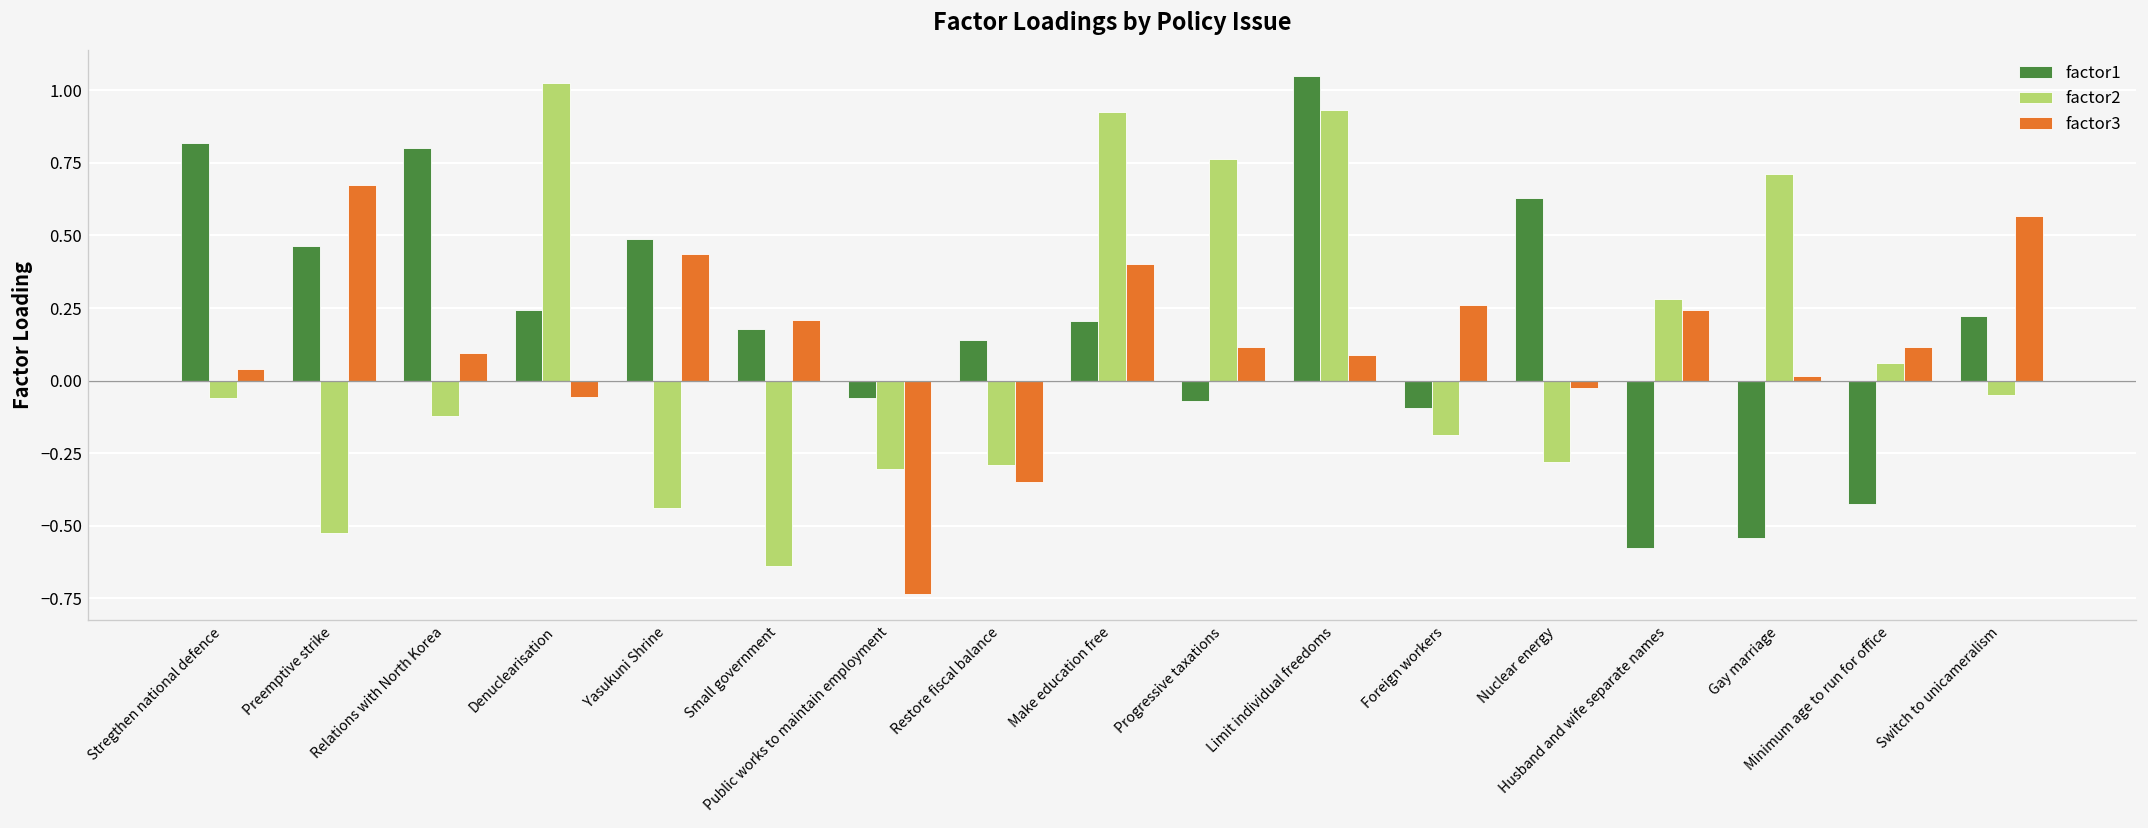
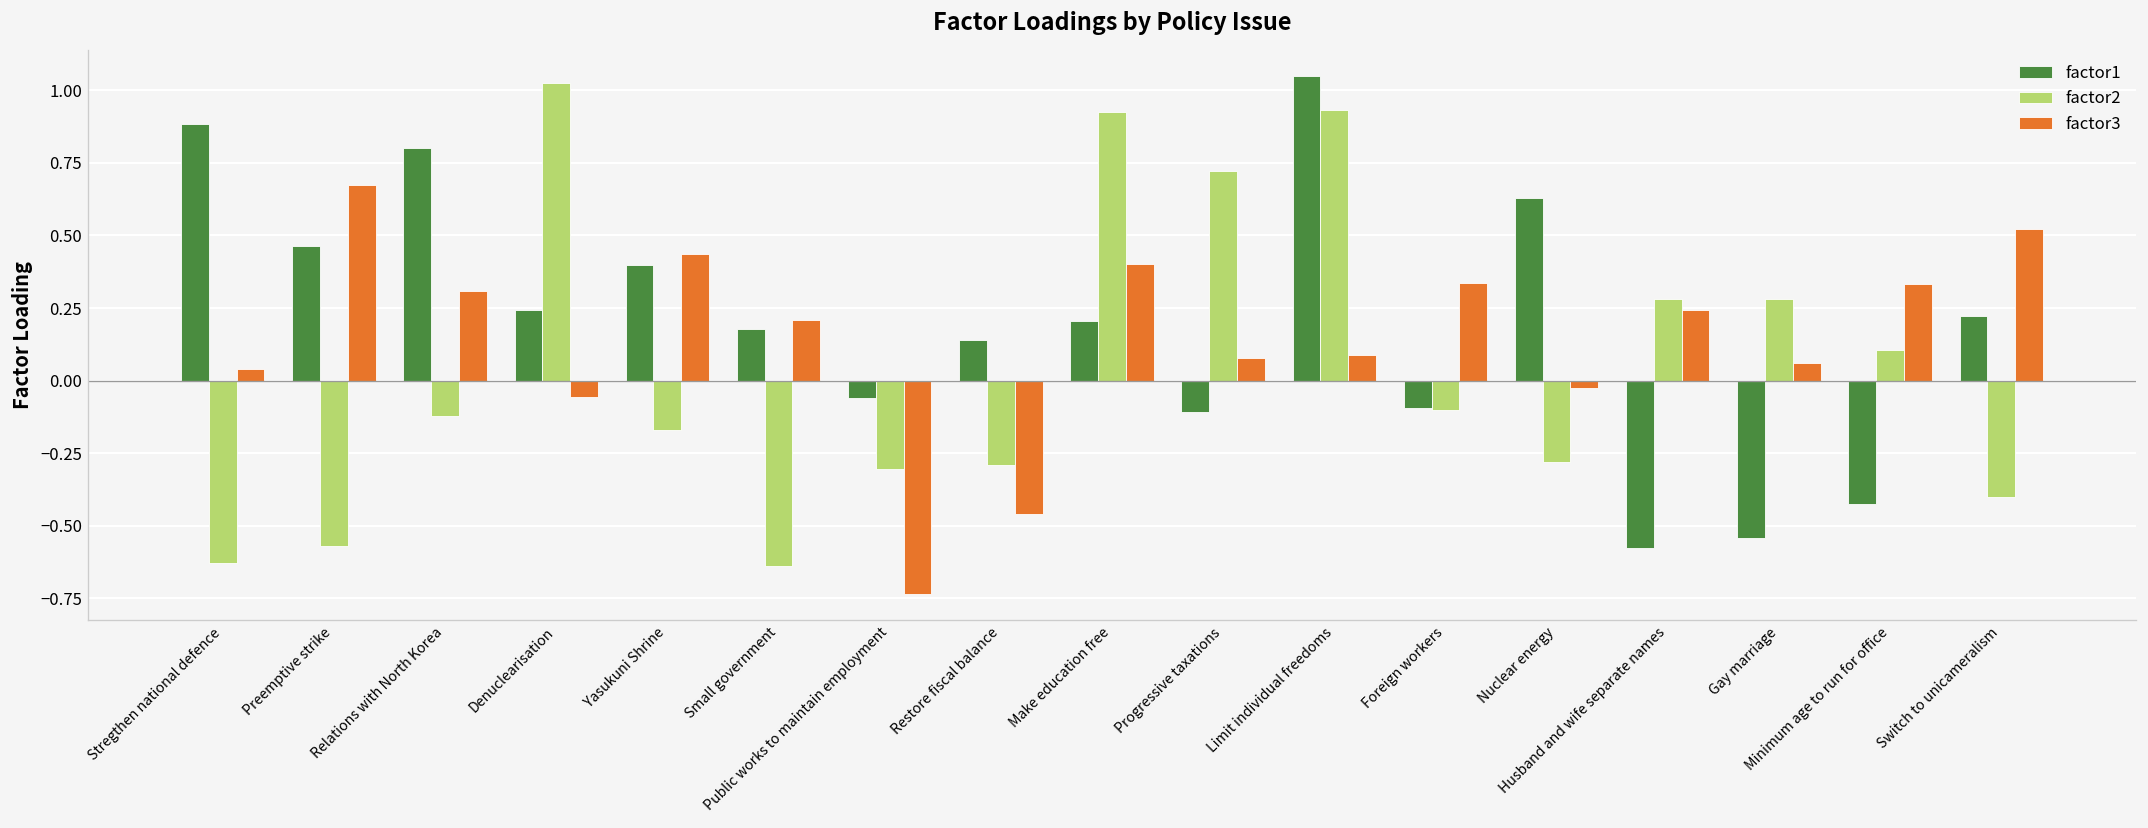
factor1, Stregthen national defence: 0.82 -> 0.88
factor2, Stregthen national defence: -0.06 -> -0.63
factor2, Preemptive strike: -0.52 -> -0.57
factor3, Relations with North Korea: 0.10 -> 0.31
factor1, Yasukuni Shrine: 0.49 -> 0.40
factor2, Yasukuni Shrine: -0.44 -> -0.17
factor3, Restore fiscal balance: -0.35 -> -0.46
factor1, Progressive taxations: -0.07 -> -0.11
factor2, Progressive taxations: 0.76 -> 0.72
factor3, Progressive taxations: 0.12 -> 0.08
factor2, Foreign workers: -0.19 -> -0.10
factor3, Foreign workers: 0.26 -> 0.34
factor2, Gay marriage: 0.71 -> 0.28
factor3, Gay marriage: 0.01 -> 0.06
factor2, Minimum age to run for office: 0.06 -> 0.10
factor3, Minimum age to run for office: 0.11 -> 0.33
factor2, Switch to unicameralism: -0.05 -> -0.40
factor3, Switch to unicameralism: 0.57 -> 0.52
